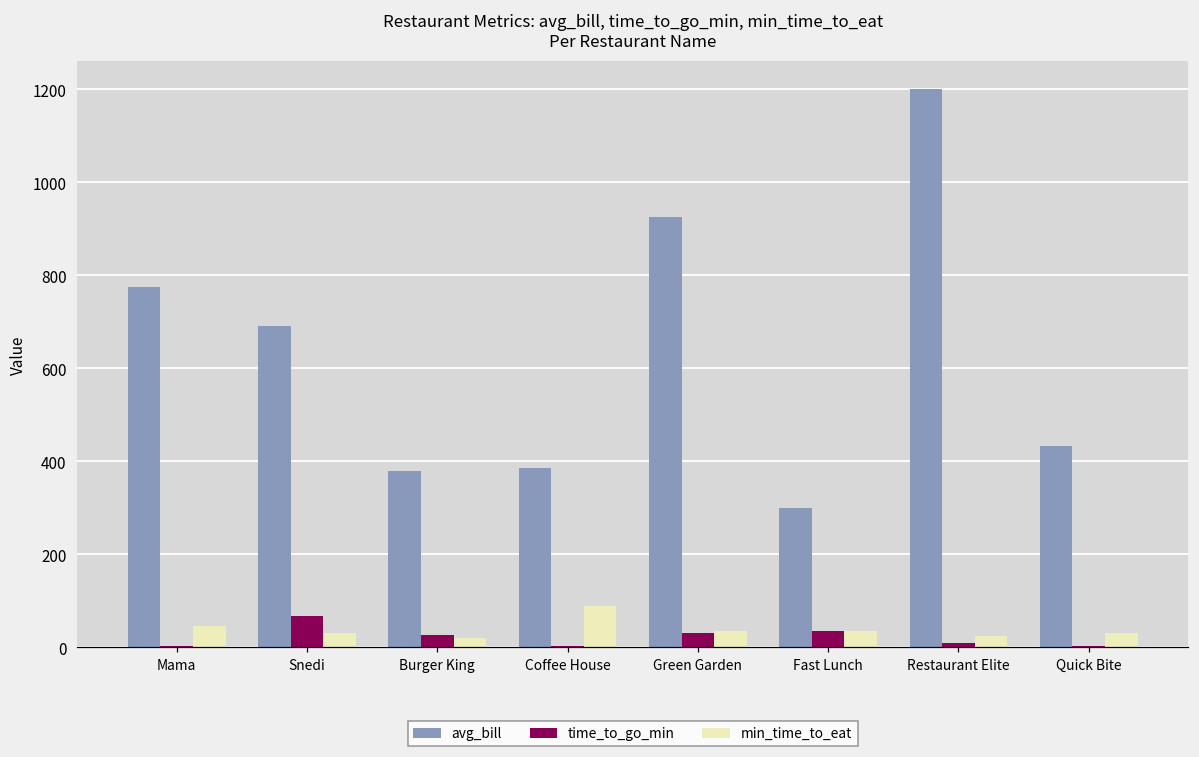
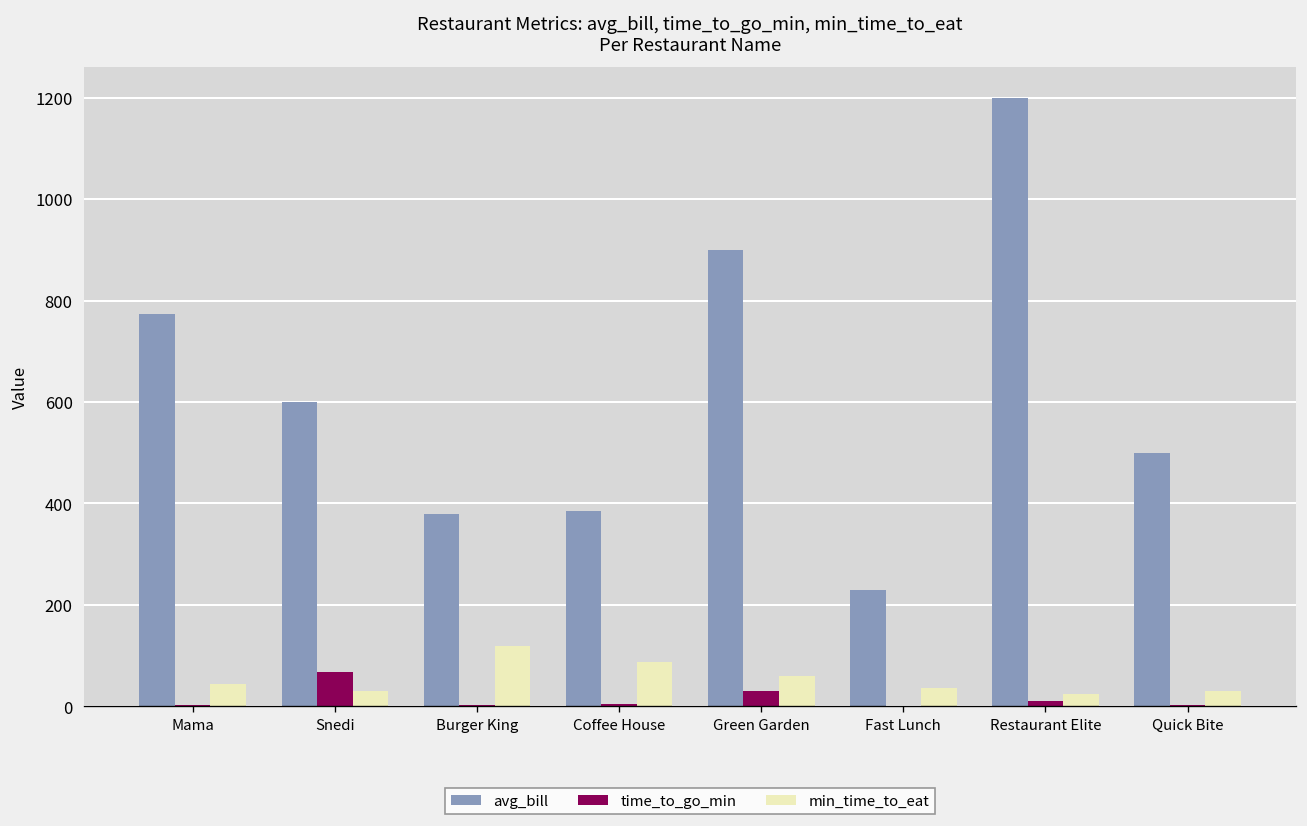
avg_bill, Snedi: 690 -> 600
time_to_go_min, Burger King: 30 -> 0
min_time_to_eat, Burger King: 20 -> 120
avg_bill, Green Garden: 930 -> 900
min_time_to_eat, Green Garden: 40 -> 60
avg_bill, Fast Lunch: 300 -> 230
time_to_go_min, Fast Lunch: 40 -> 0
avg_bill, Quick Bite: 430 -> 500
